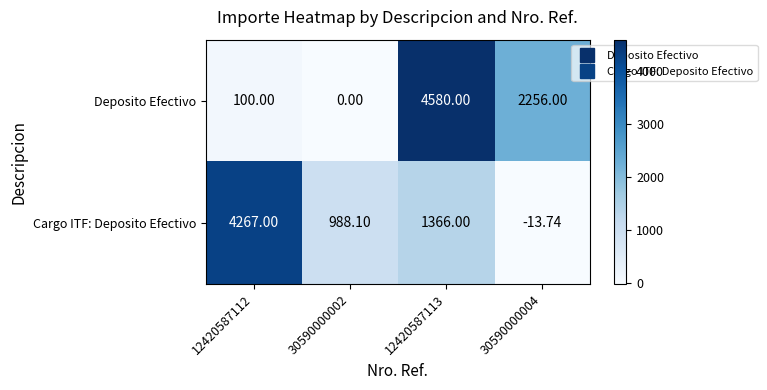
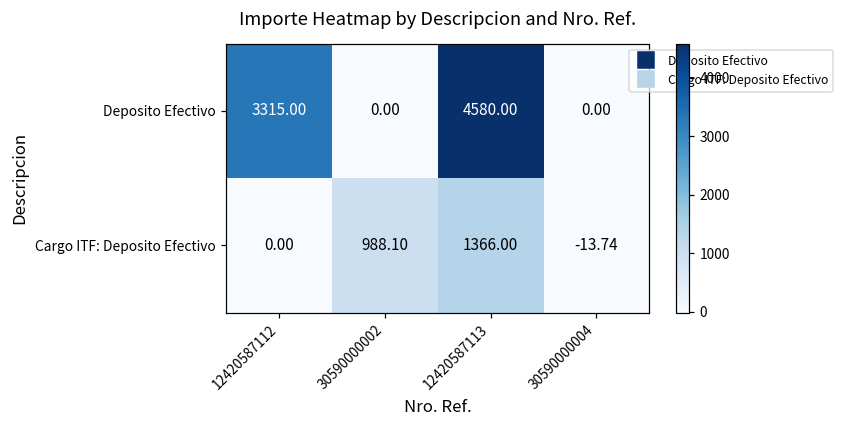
Deposito Efectivo, 12420587112: 100.00 -> 3315.00
Deposito Efectivo, 30590000004: 2256.00 -> 0.00
Cargo ITF: Deposito Efectivo, 12420587112: 4267.00 -> 0.00
